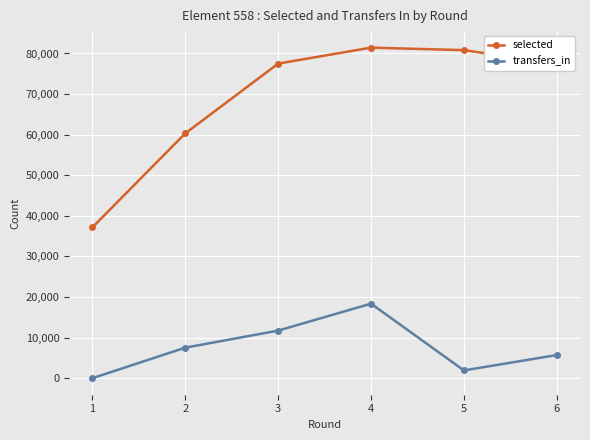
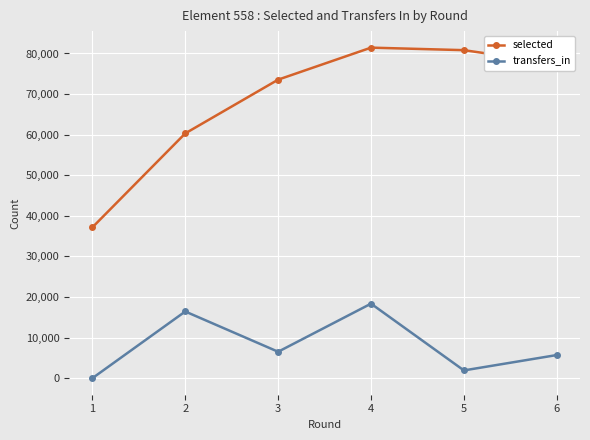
transfers_in, 2: 8,000 -> 16,000
selected, 3: 78,000 -> 74,000
transfers_in, 3: 12,000 -> 7,000
